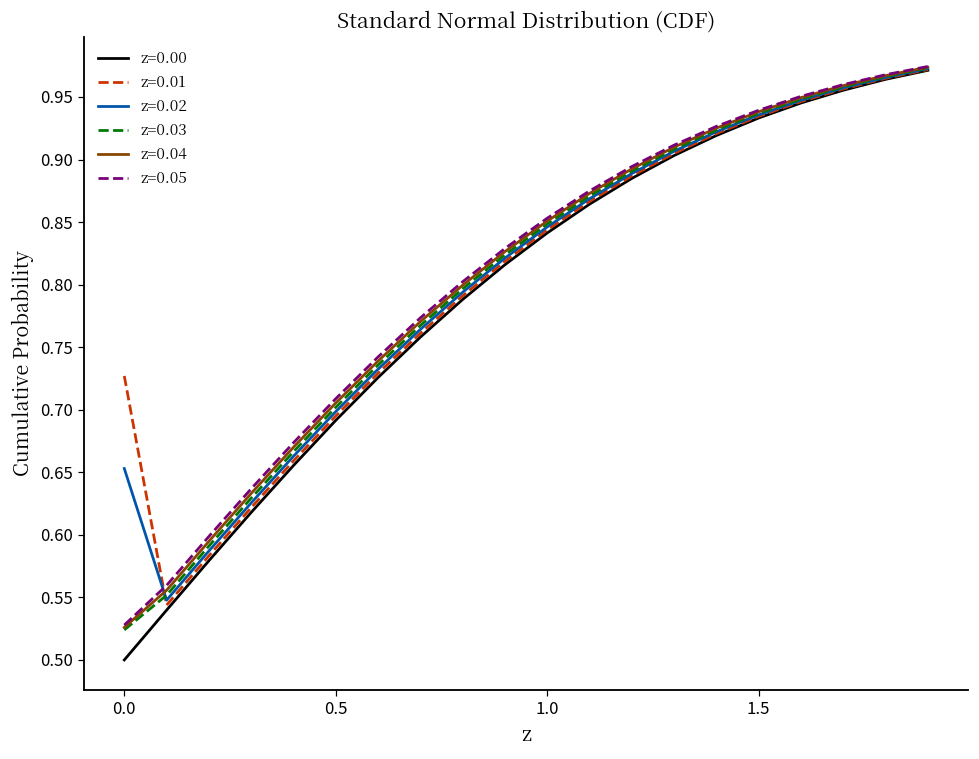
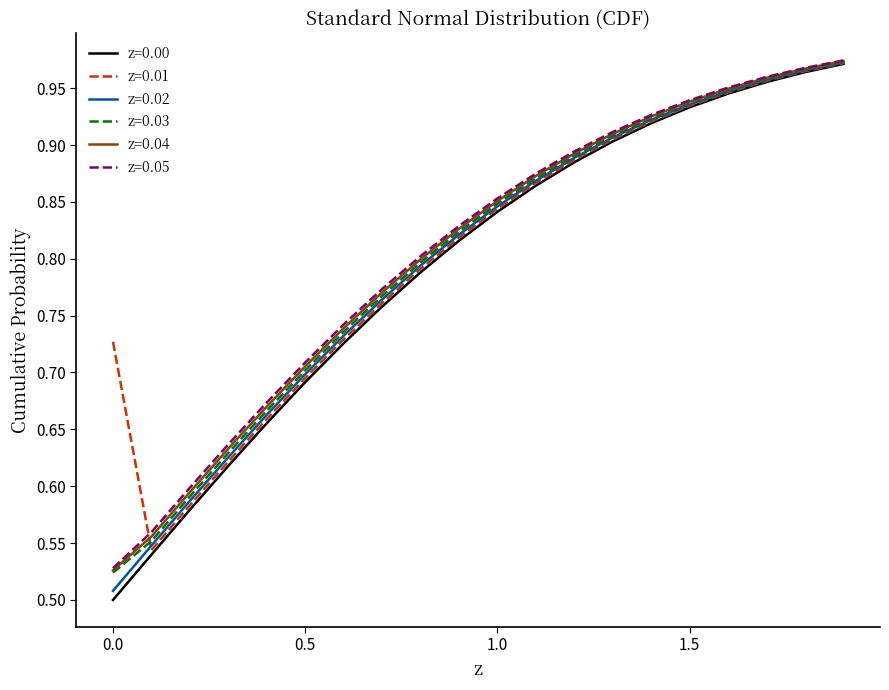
z=0.02, 0.0: 0.653 -> 0.508
